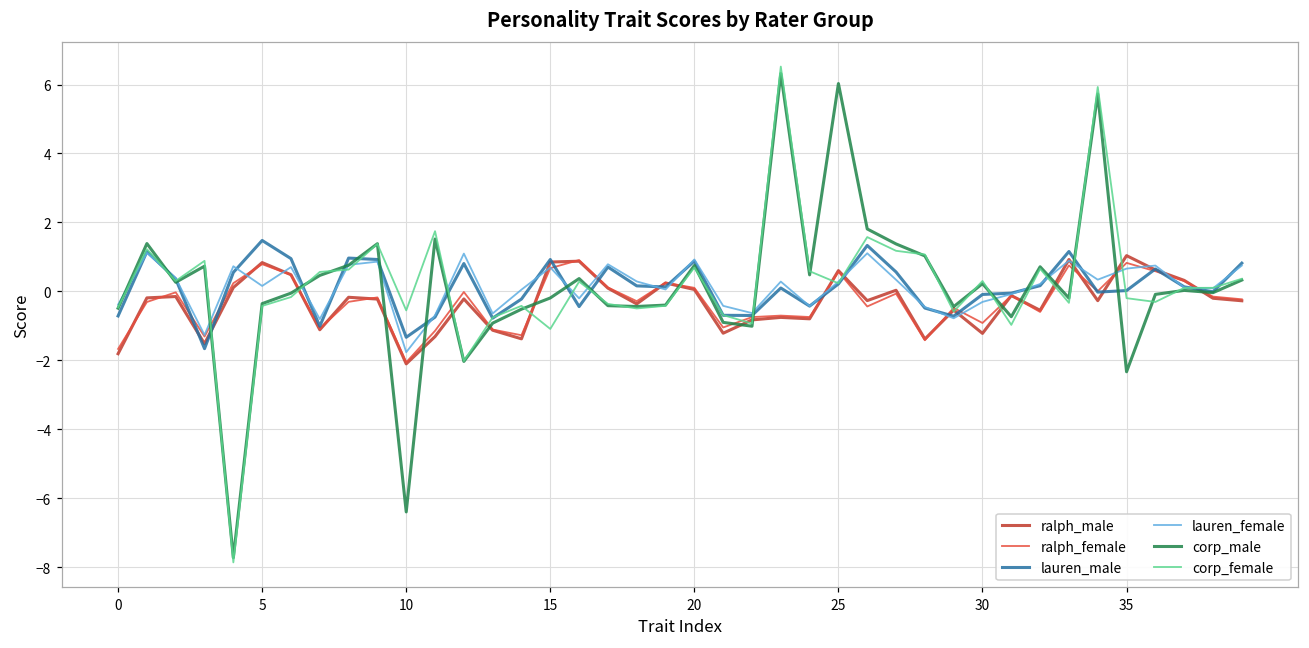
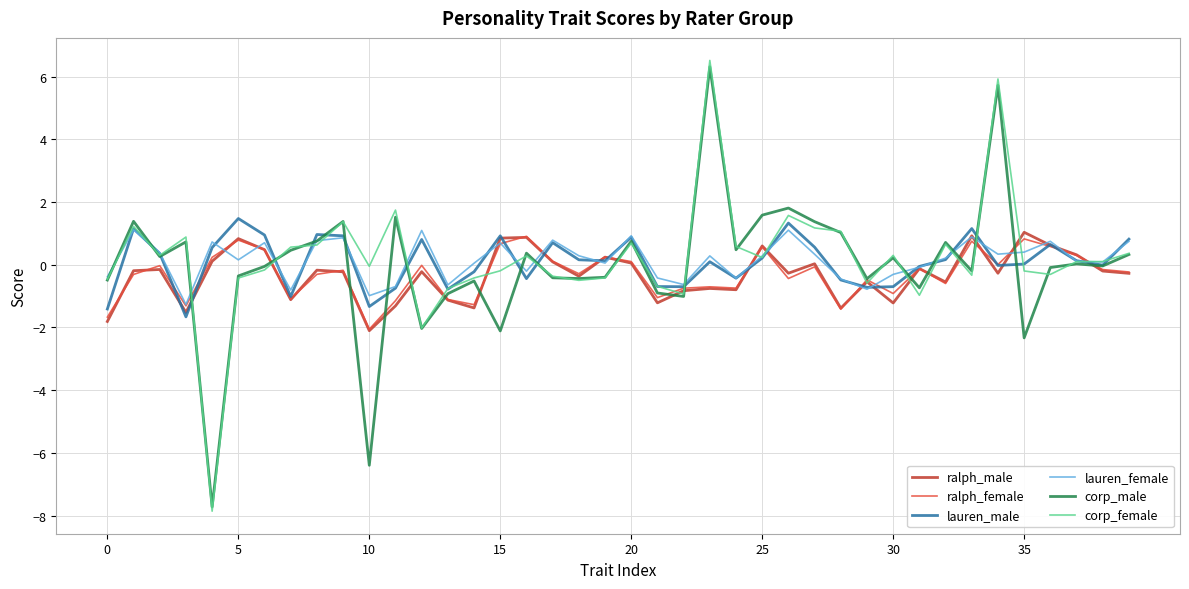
lauren_male, 0: -0.7 -> -1.4
lauren_female, 10: -1.8 -> -1.0
corp_female, 10: -0.6 -> 0.0
corp_male, 15: -0.2 -> -2.1
corp_female, 15: -1.1 -> -0.2
corp_male, 25: 6.0 -> 1.6
lauren_male, 30: -0.1 -> -0.7
lauren_female, 35: 0.7 -> 0.4
